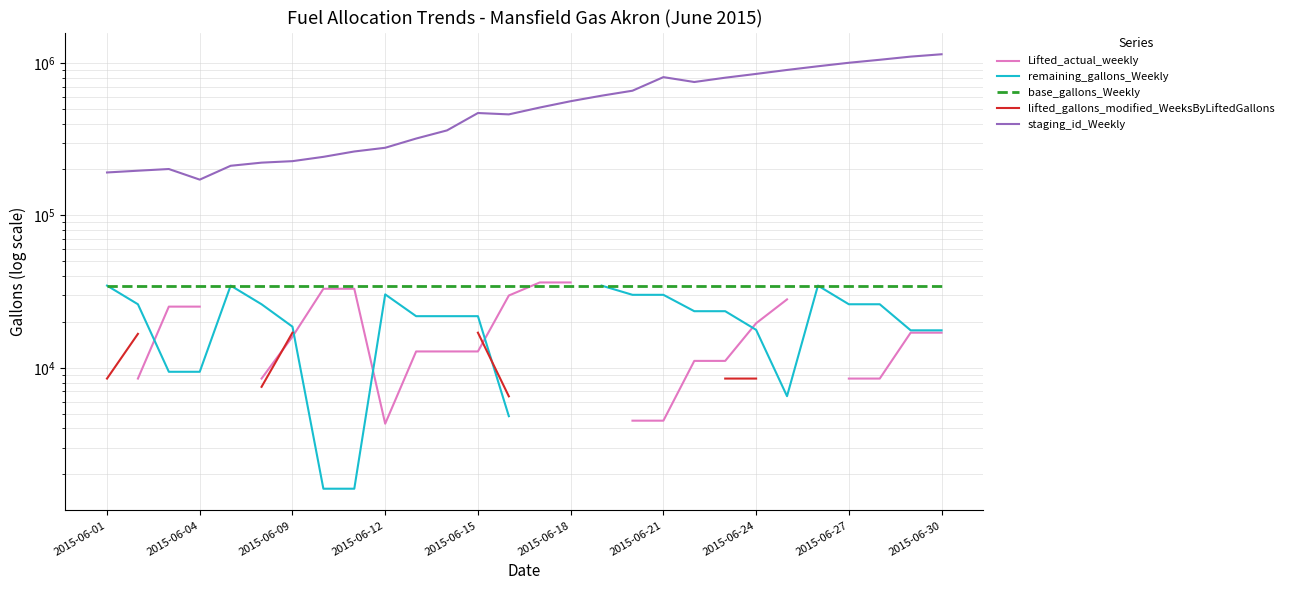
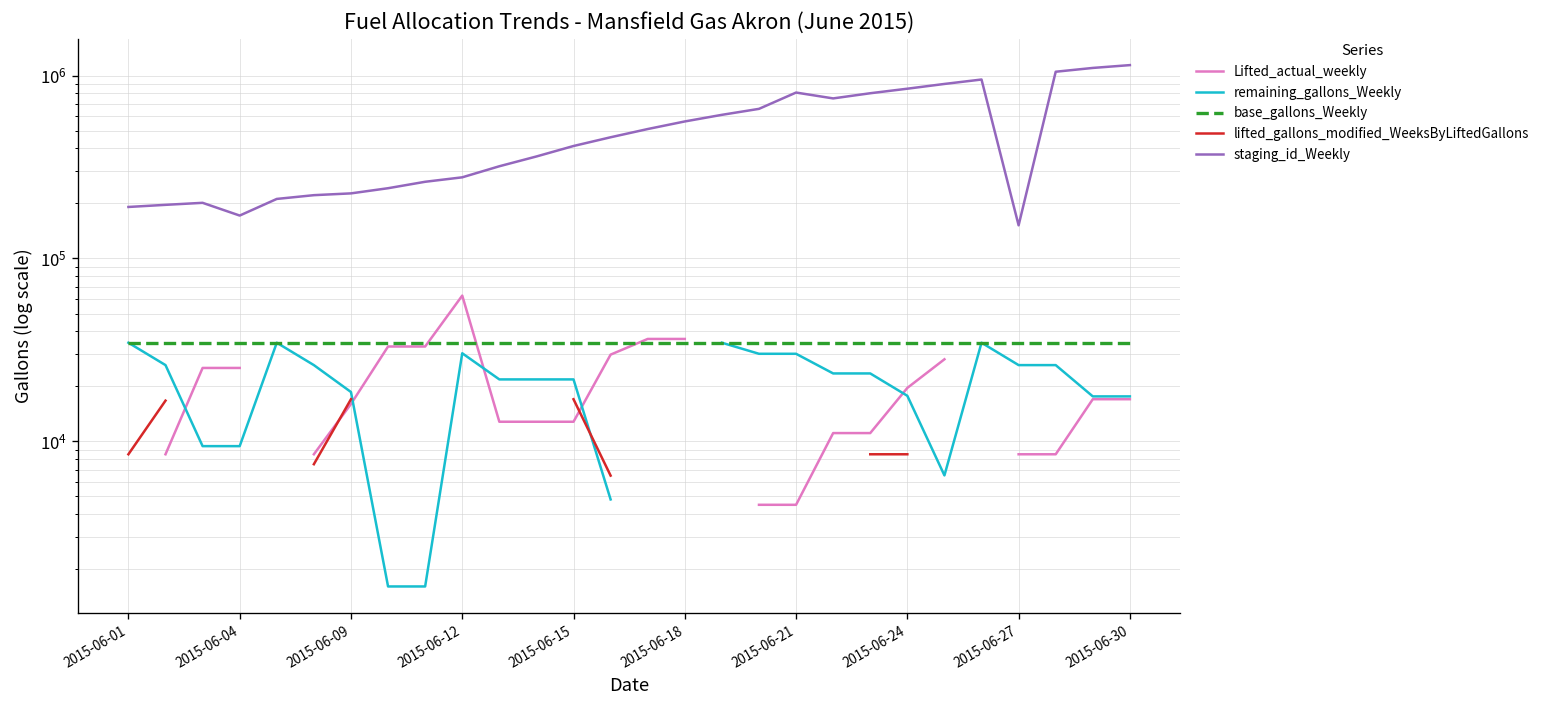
Lifted_actual_weekly, 2015-06-12: 4300 -> 63000
staging_id_Weekly, 2015-06-15: 470000 -> 410000
staging_id_Weekly, 2015-06-27: 1000000 -> 150000
